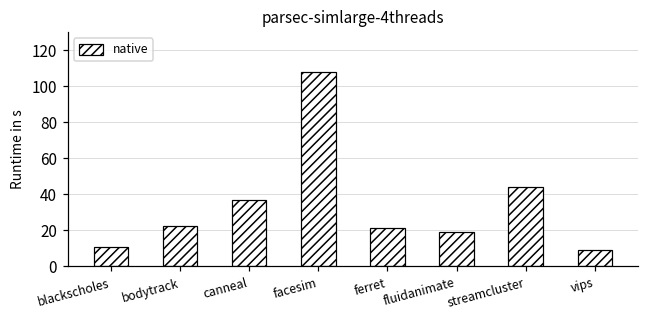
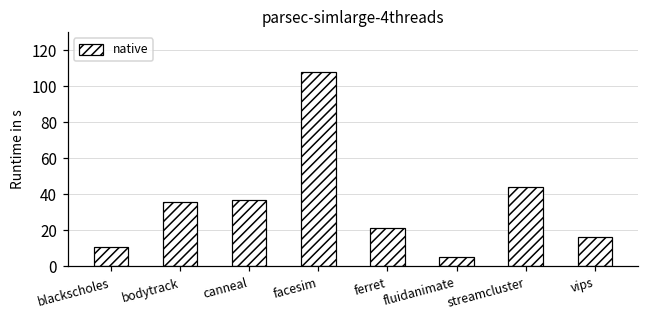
bodytrack: 23 -> 35
fluidanimate: 19 -> 5
vips: 9 -> 16
